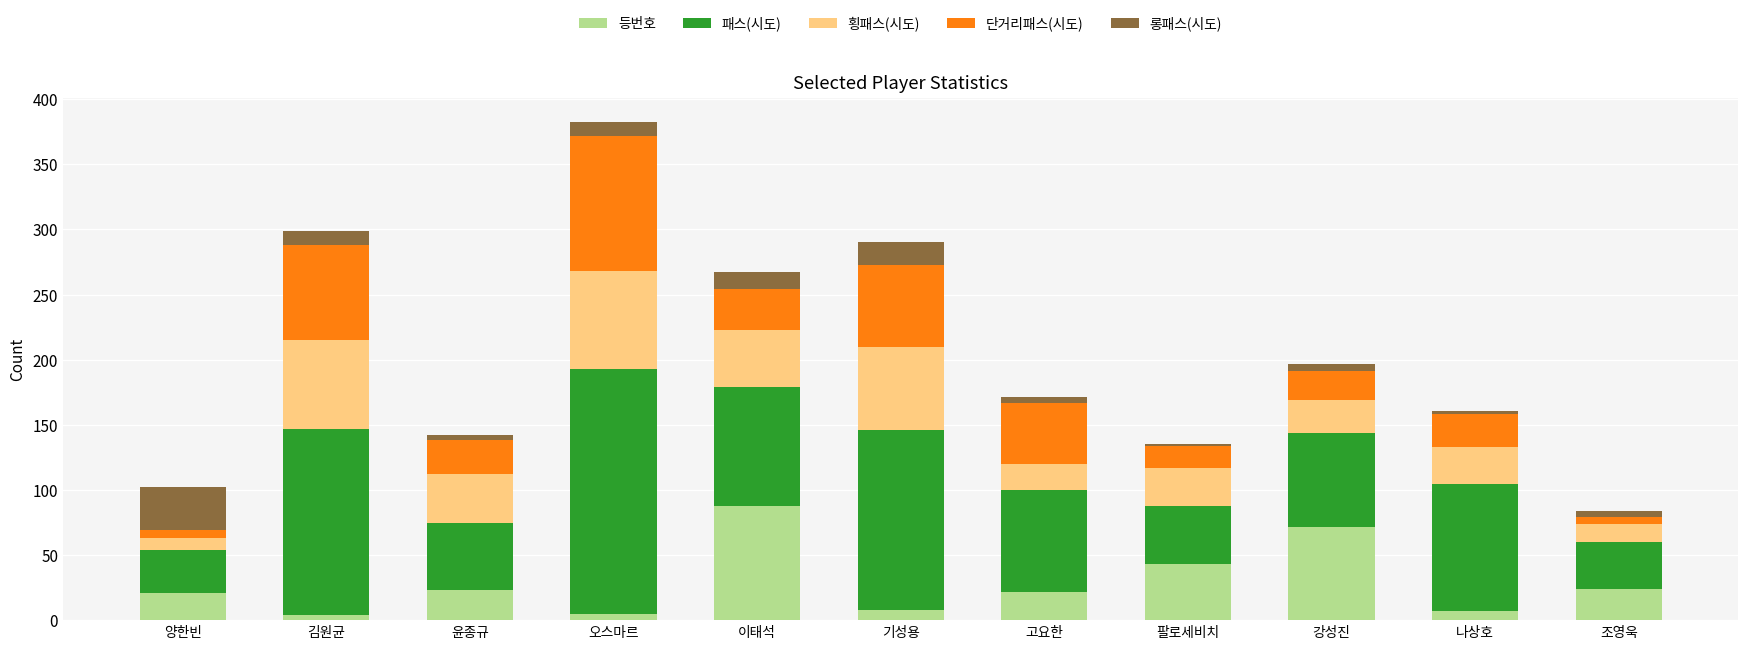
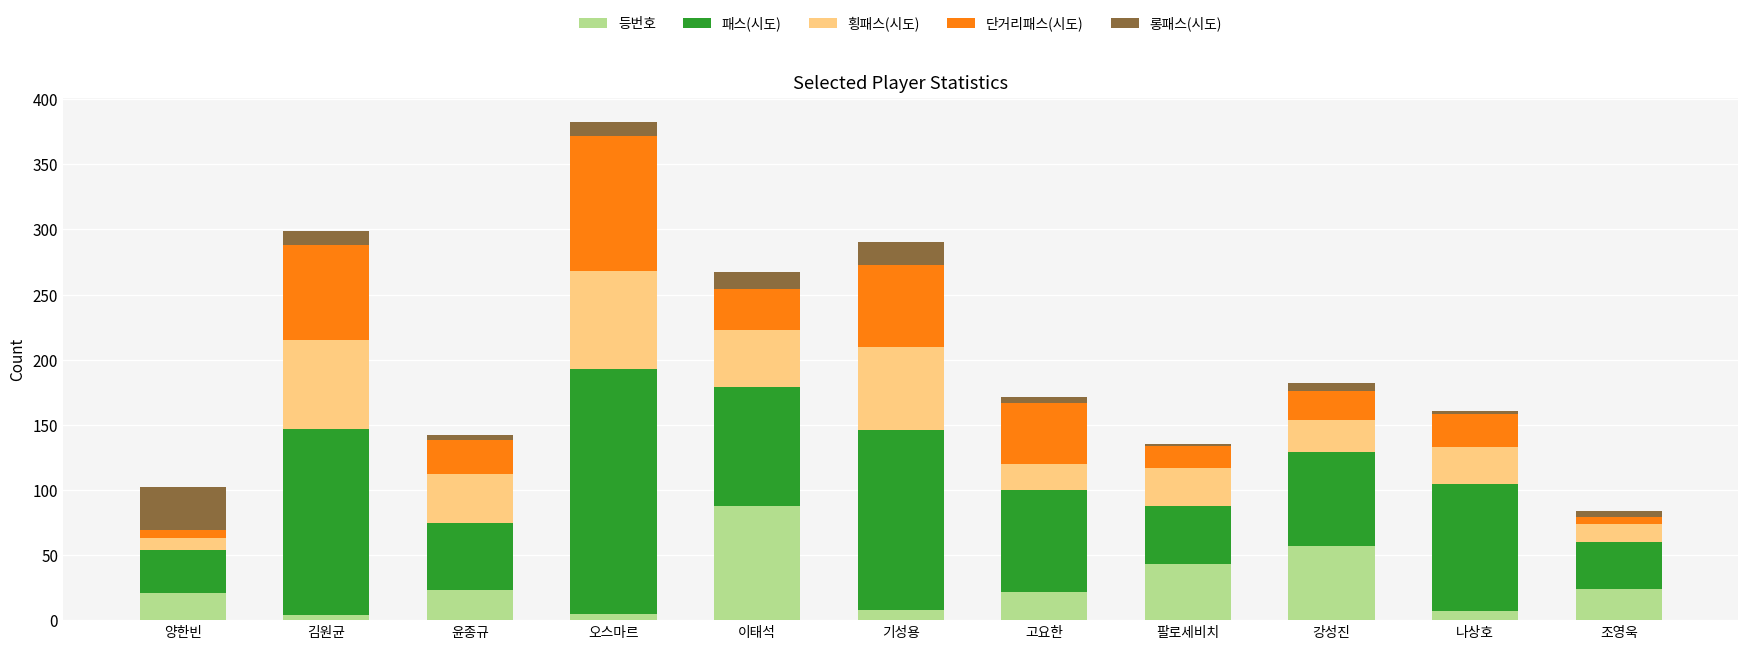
등번호, 강성진: 72 -> 57
